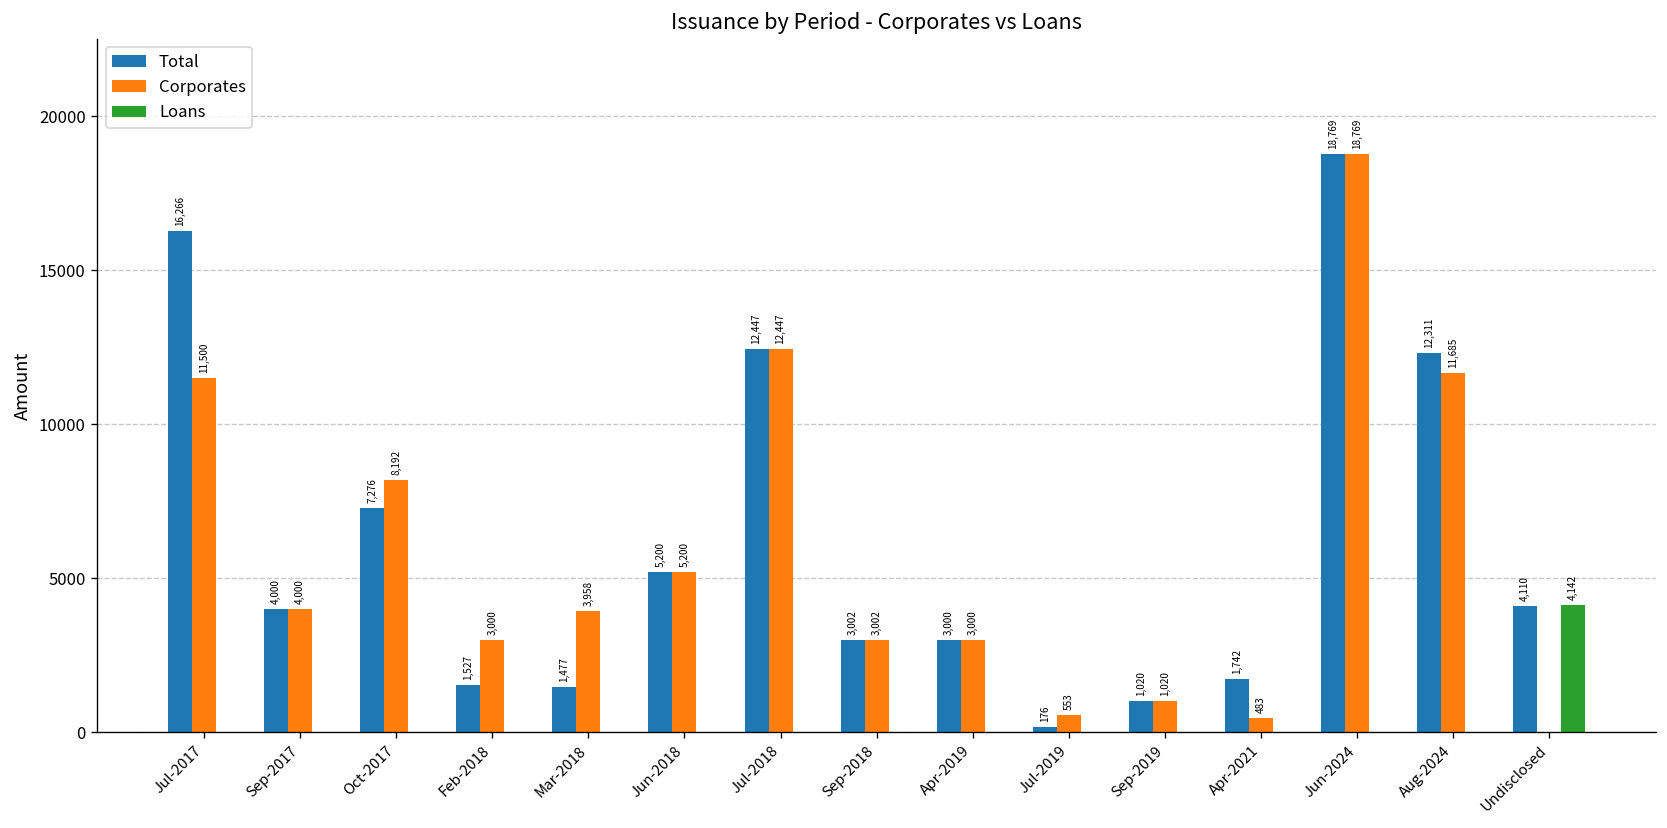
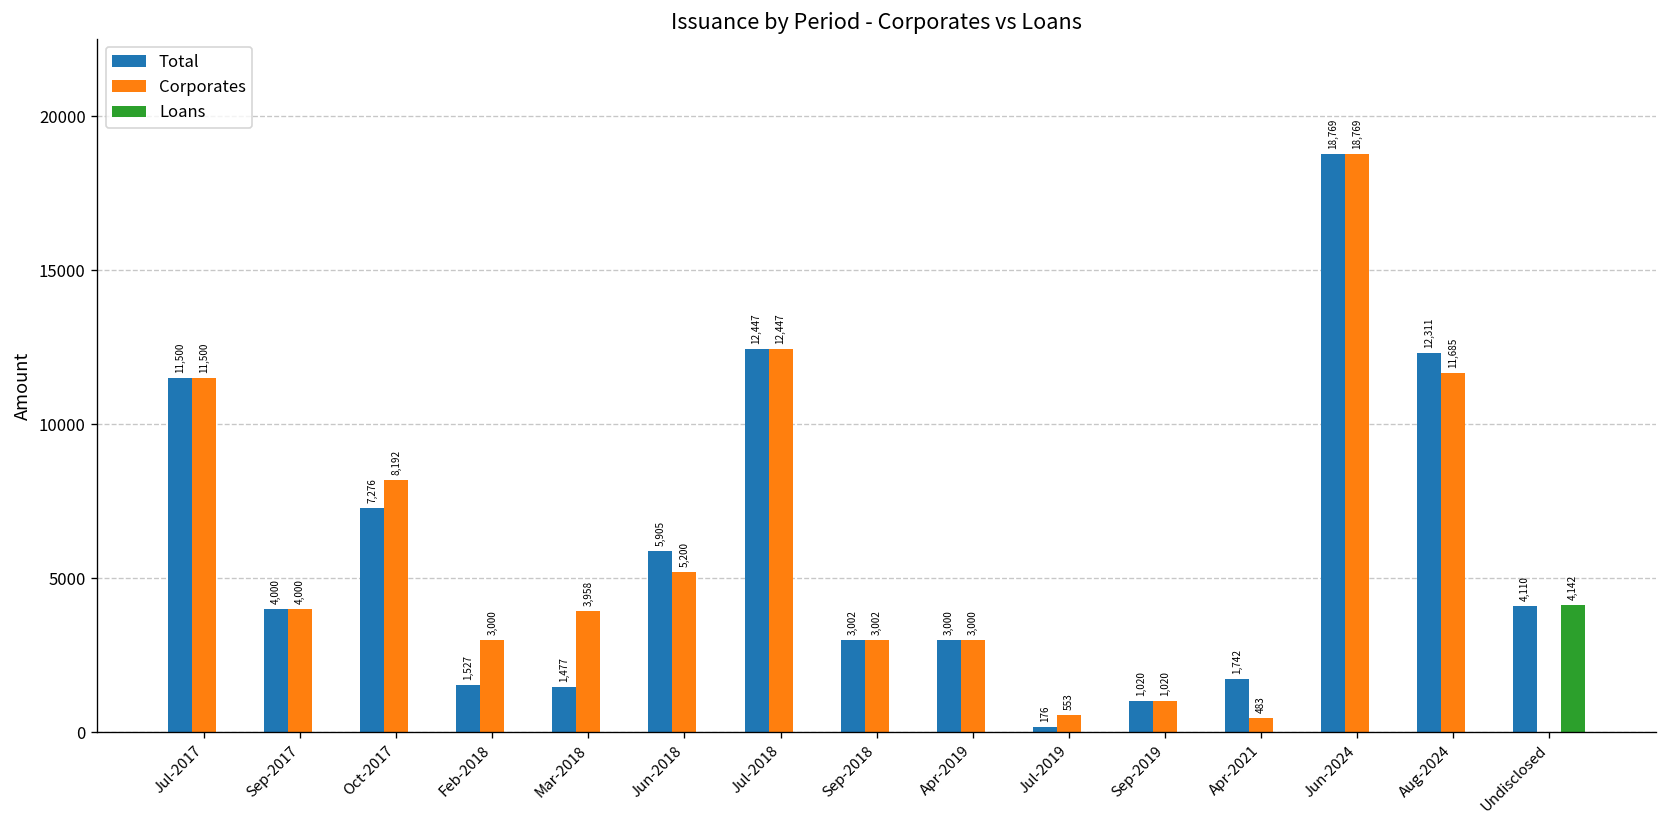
Total, Jul-2017: 16,266 -> 11,500
Total, Jun-2018: 5,200 -> 5,905
